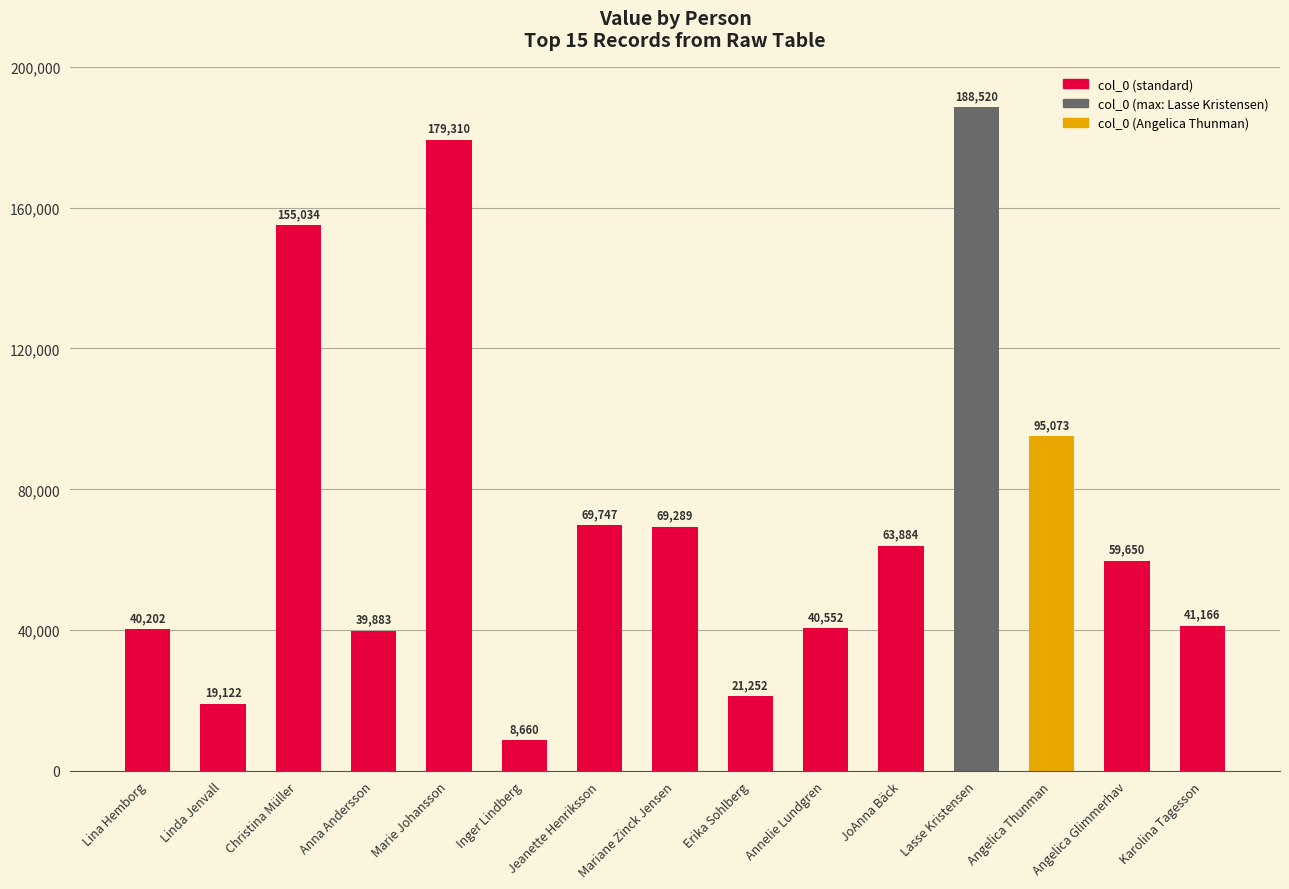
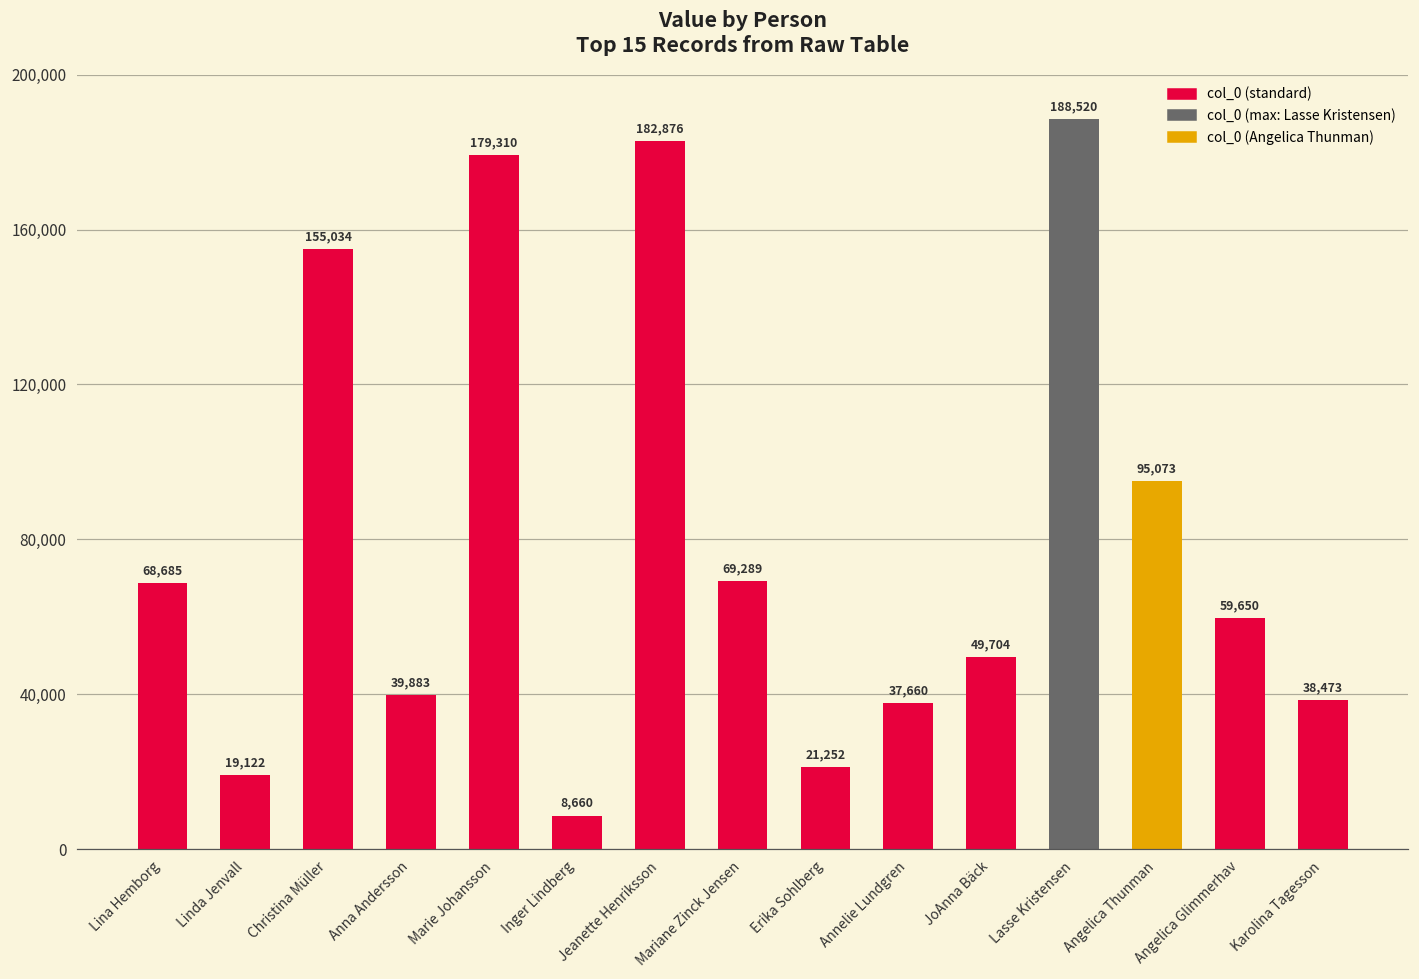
Lina Hemborg: 40,202 -> 68,685
Jeanette Henriksson: 69,747 -> 182,876
Annelie Lundgren: 40,552 -> 37,660
JoAnna Bäck: 63,884 -> 49,704
Karolina Tagesson: 41,166 -> 38,473
